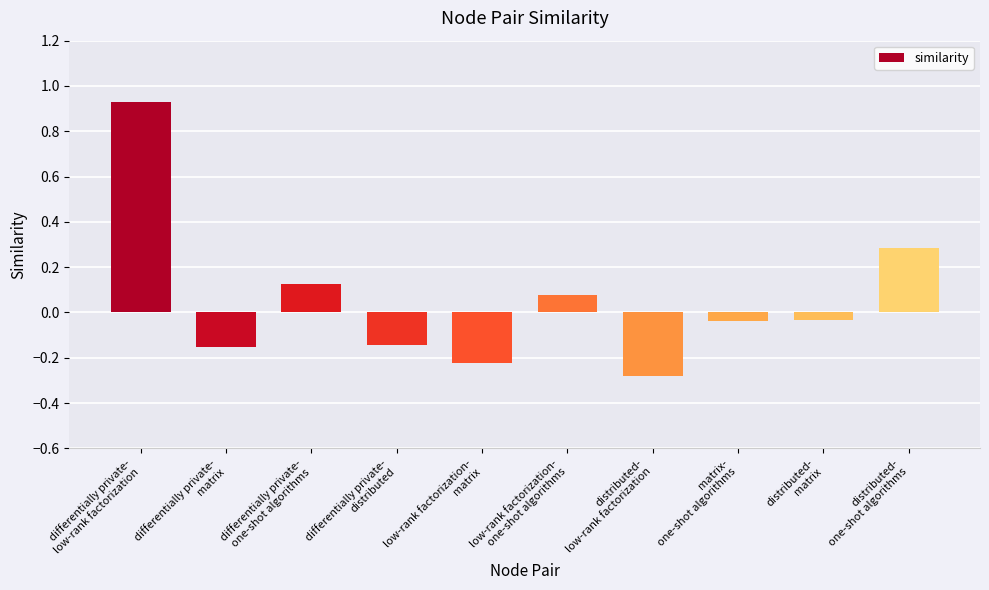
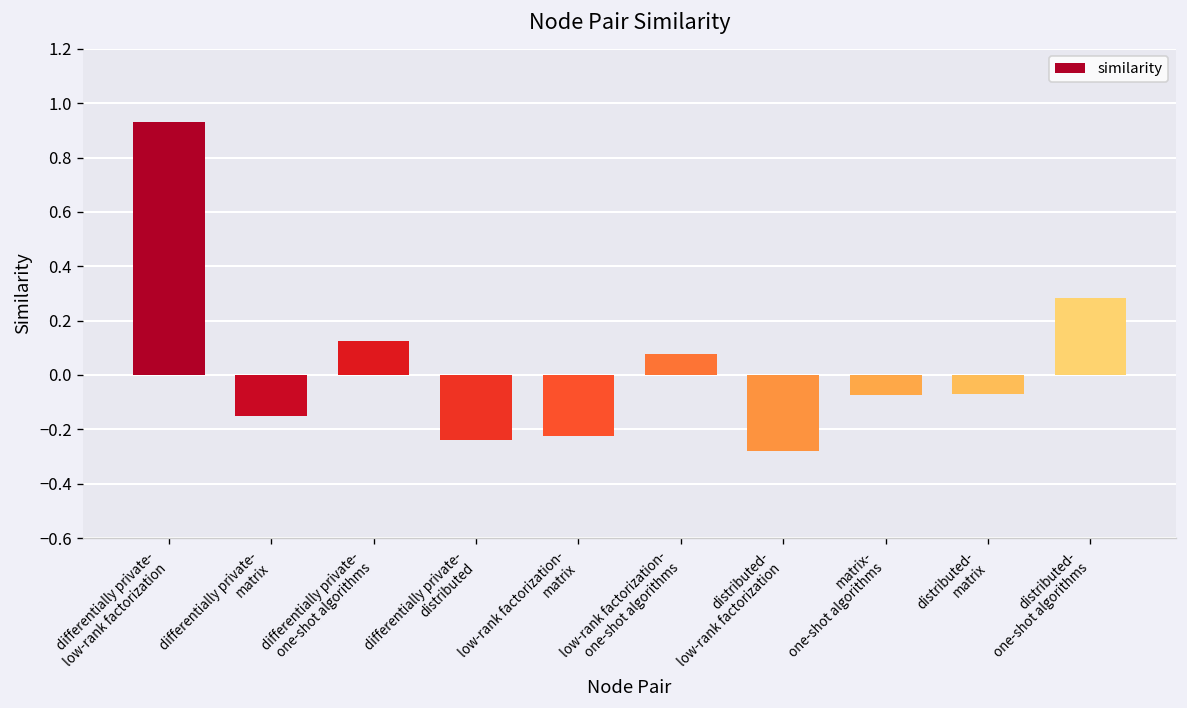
differentially private- distributed: -0.14 -> -0.24
matrix- one-shot algorithms: -0.04 -> -0.07
distributed- matrix: -0.03 -> -0.07
